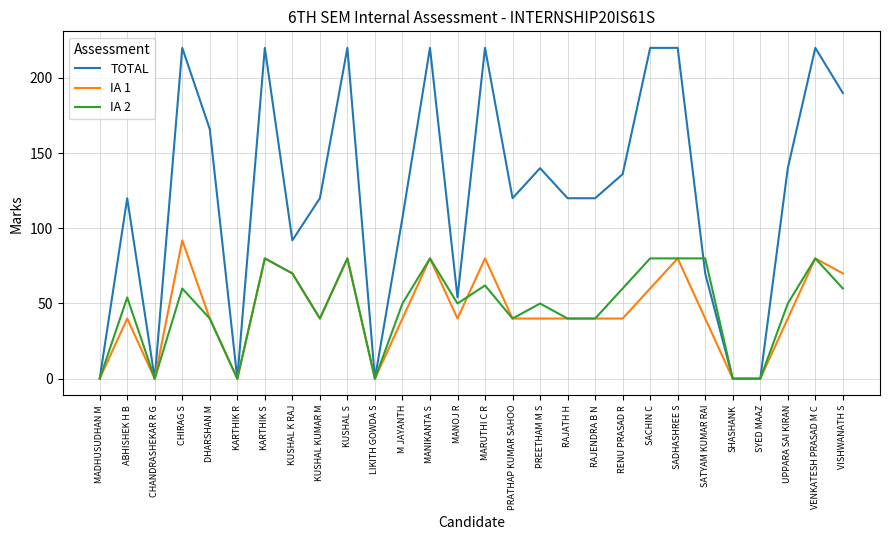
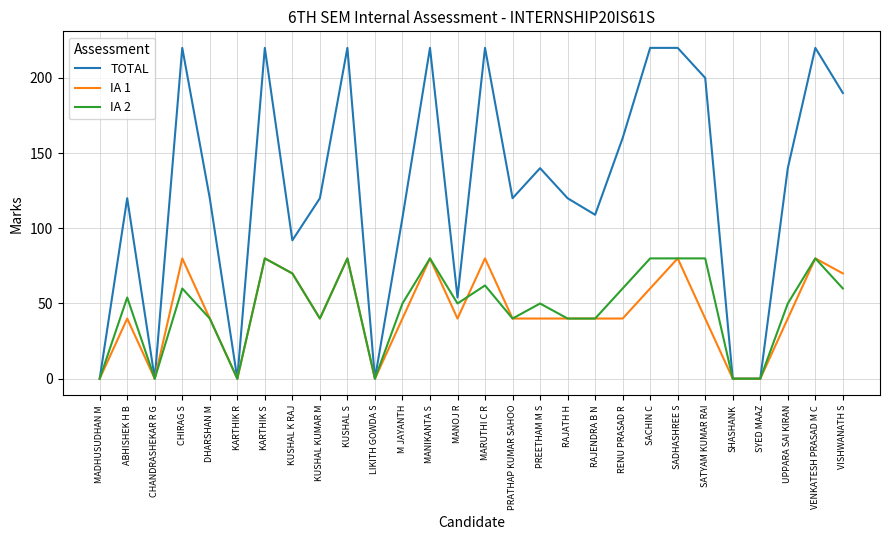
IA 1, CHIRAG S: 92 -> 80
TOTAL, DHARSHAN M: 166 -> 120
TOTAL, RAJENDRA B N: 120 -> 109
TOTAL, RENU PRASAD R: 136 -> 160
TOTAL, SATYAM KUMAR RAI: 70 -> 200
